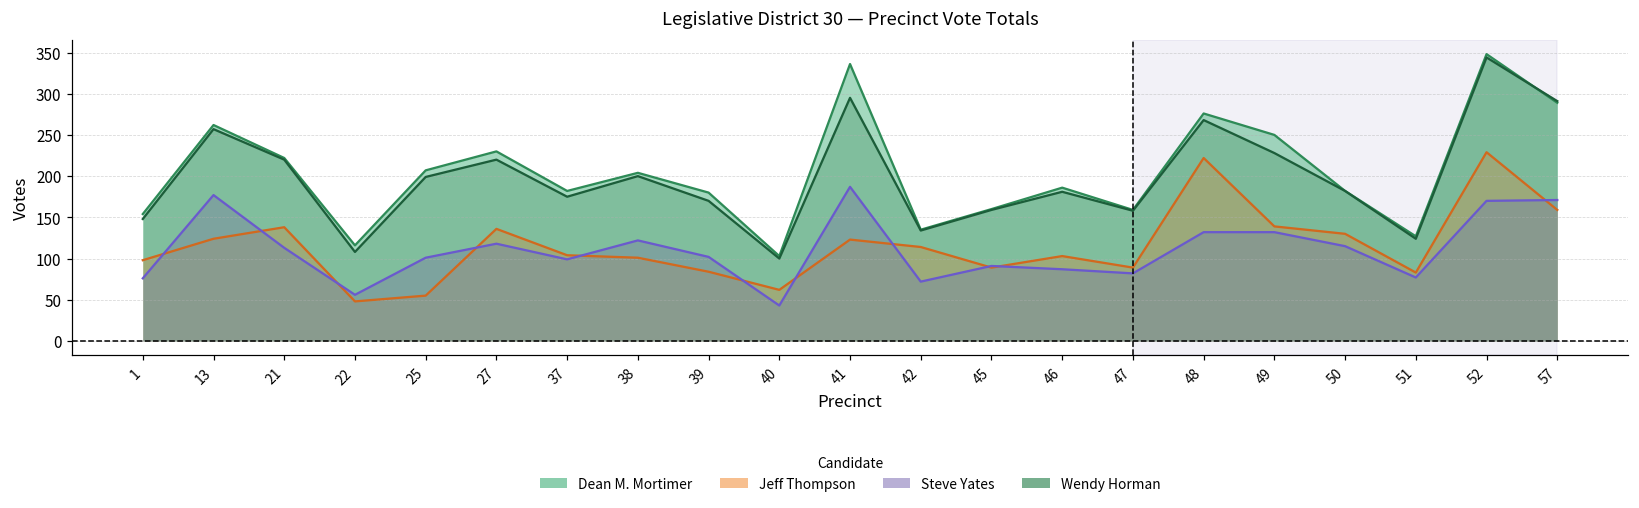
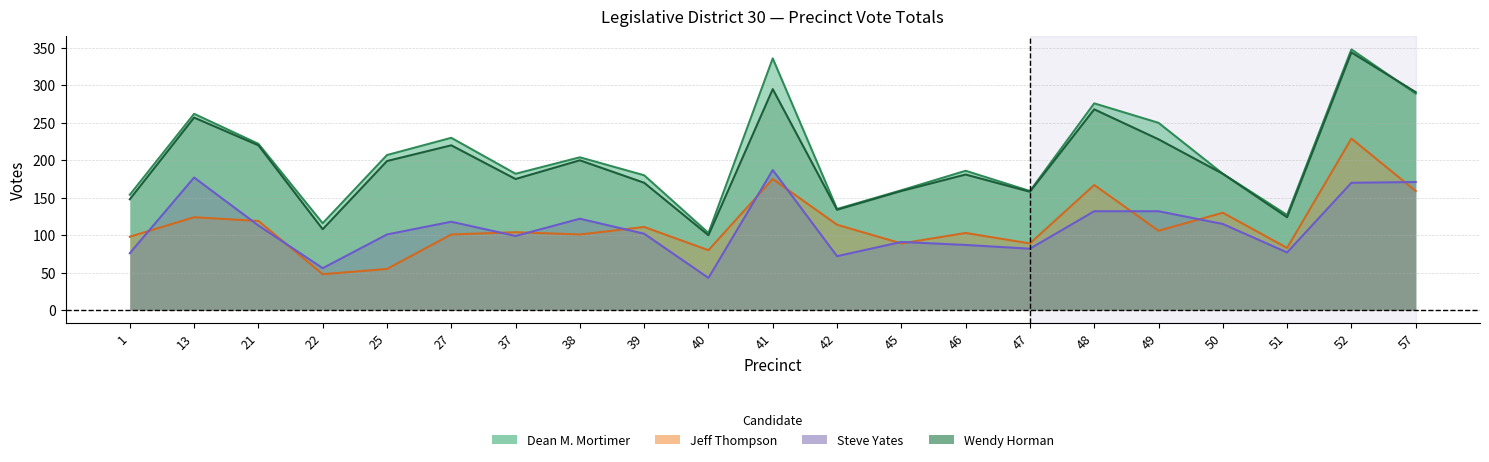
Jeff Thompson, 21: 140 -> 120
Jeff Thompson, 27: 140 -> 100
Jeff Thompson, 39: 80 -> 110
Jeff Thompson, 40: 60 -> 80
Jeff Thompson, 41: 120 -> 180
Jeff Thompson, 48: 220 -> 170
Jeff Thompson, 49: 140 -> 110
